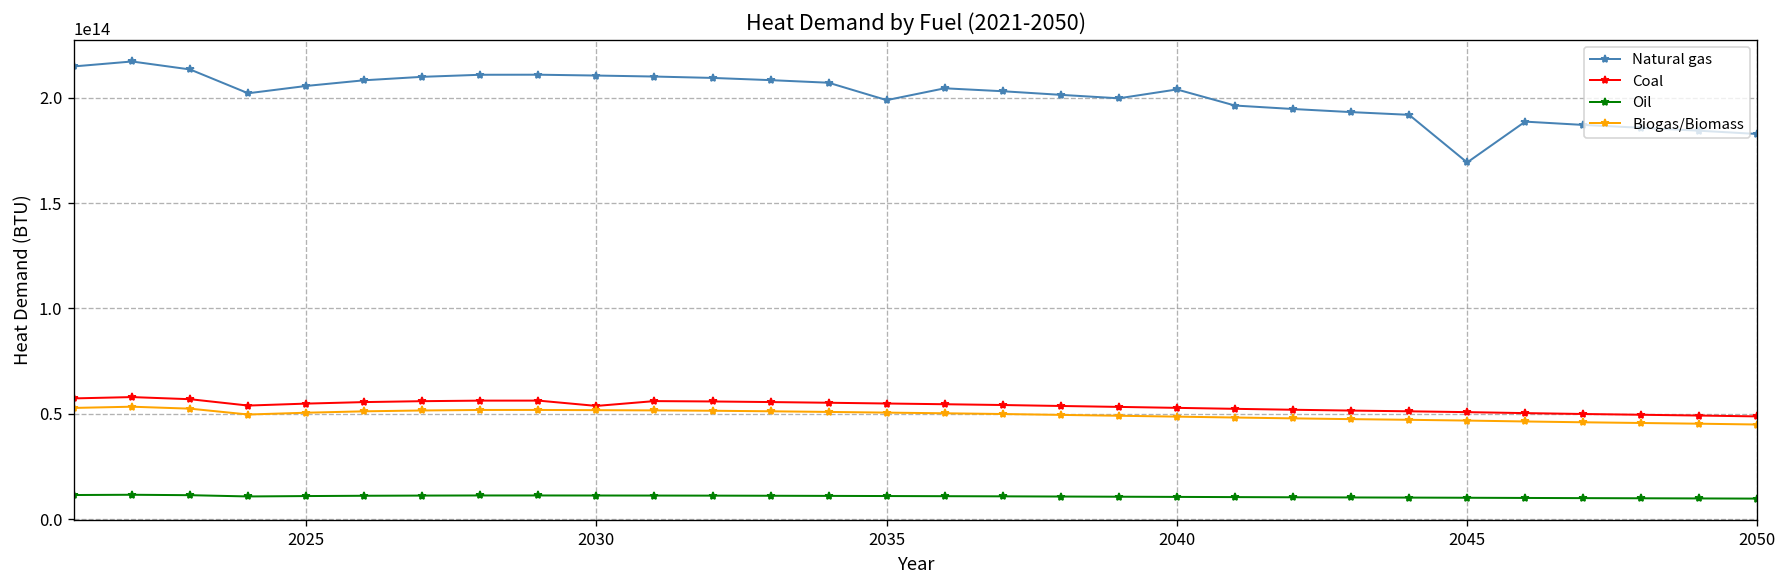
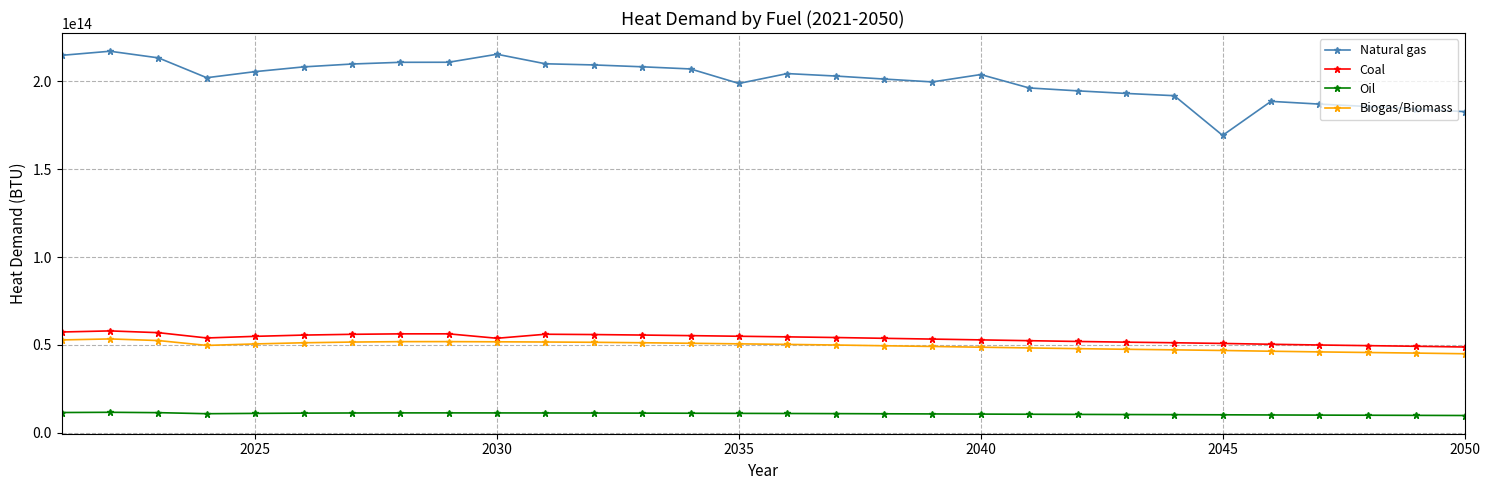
Natural gas, 2030: 211000000000000 -> 216000000000000
